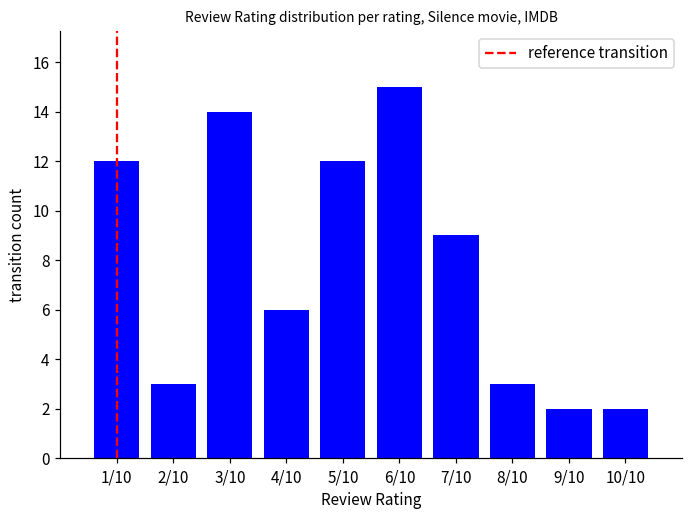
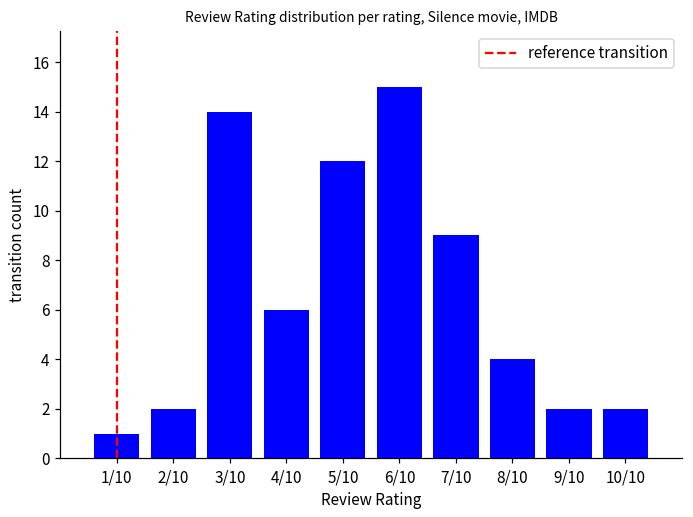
1/10: 12 -> 1
2/10: 3 -> 2
8/10: 3 -> 4
